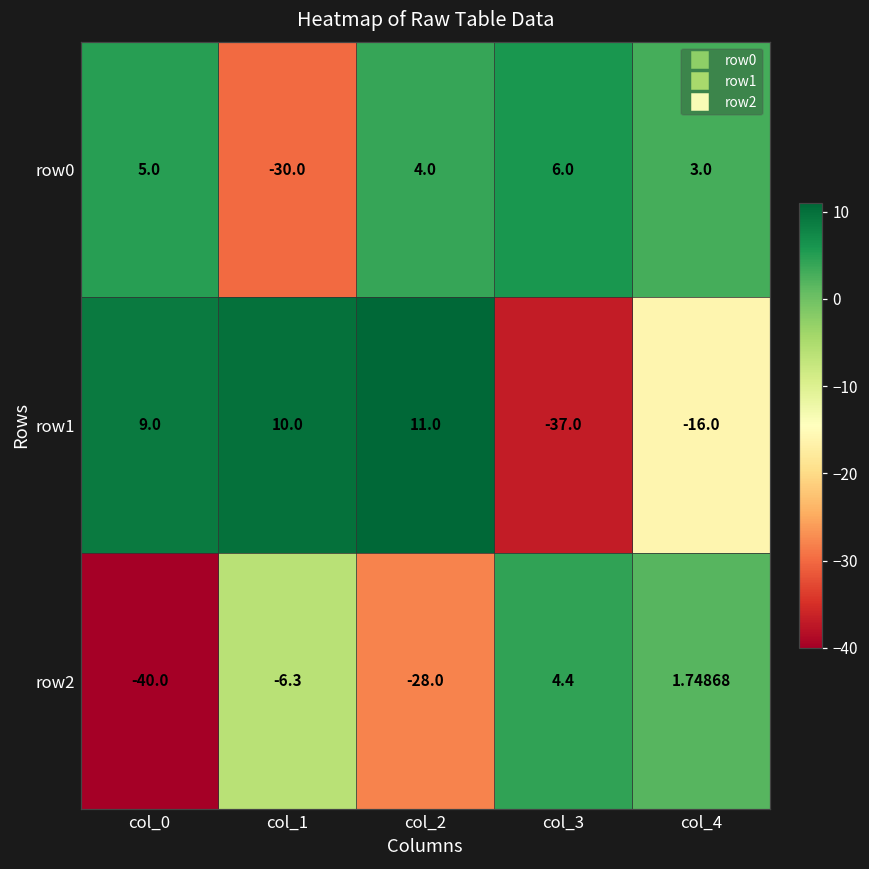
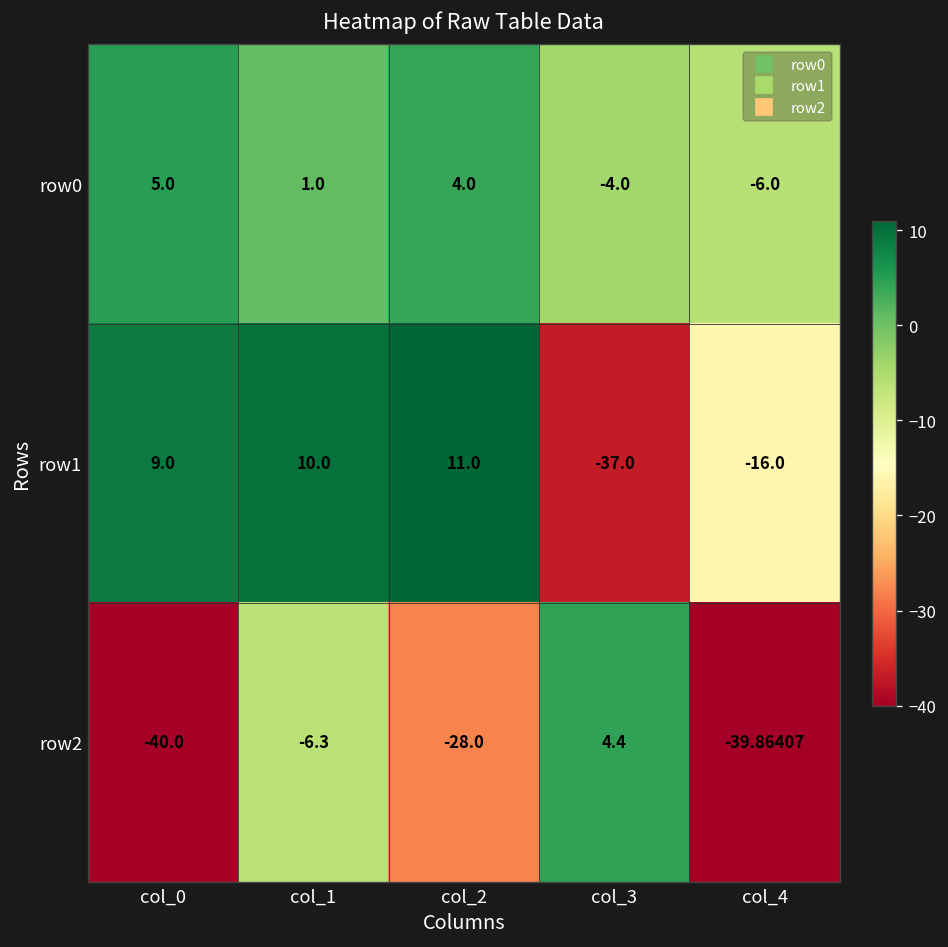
row0, col_1: -30.0 -> 1.0
row0, col_3: 6.0 -> -4.0
row0, col_4: 3.0 -> -6.0
row2, col_4: 1.74868 -> -39.86407
